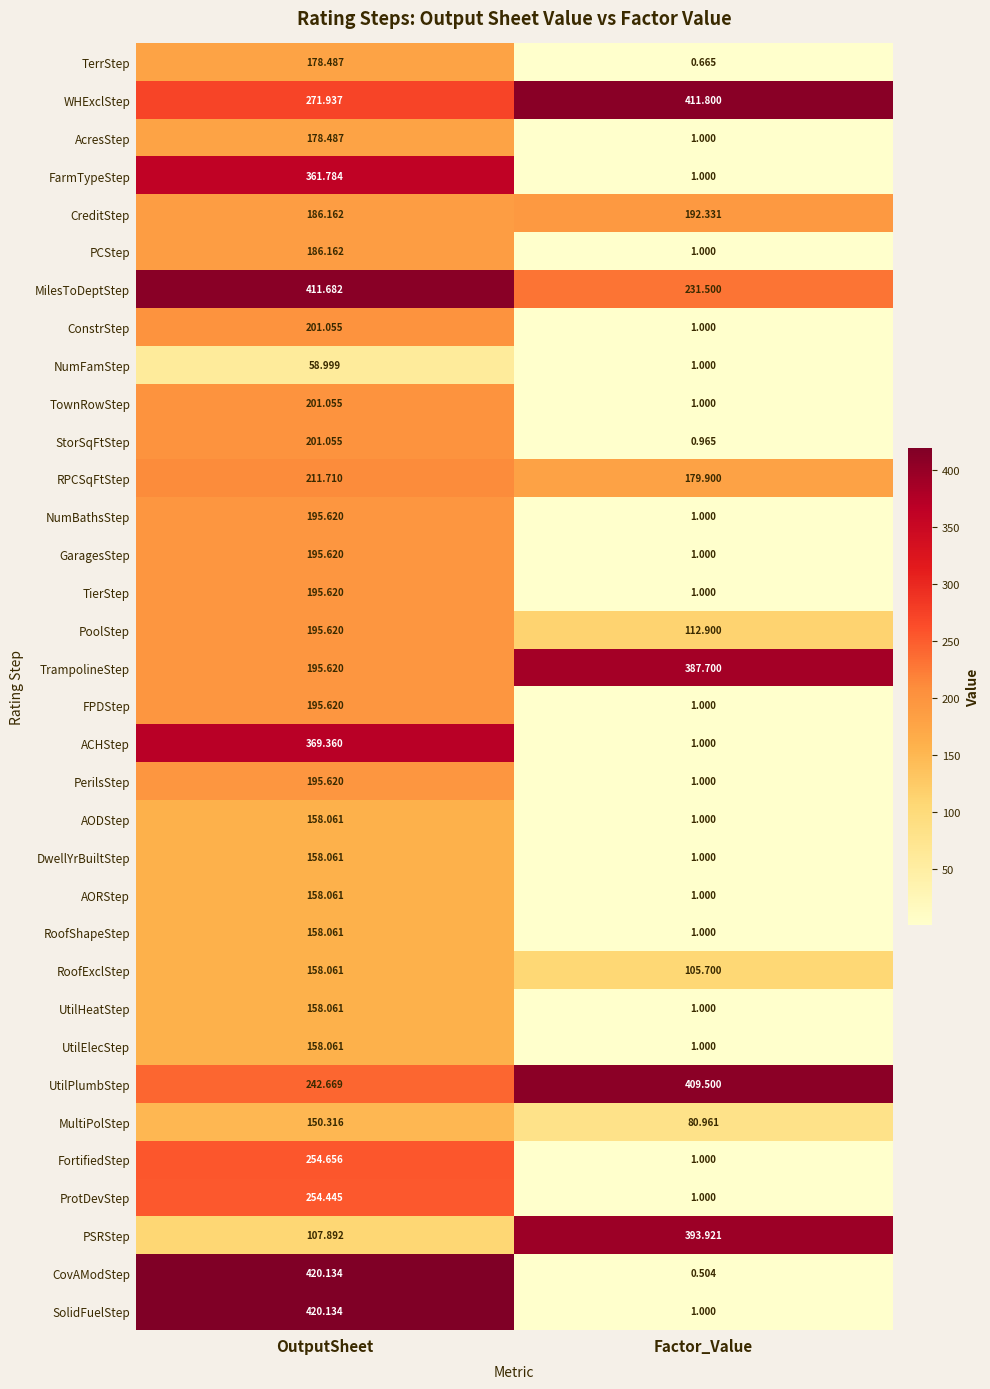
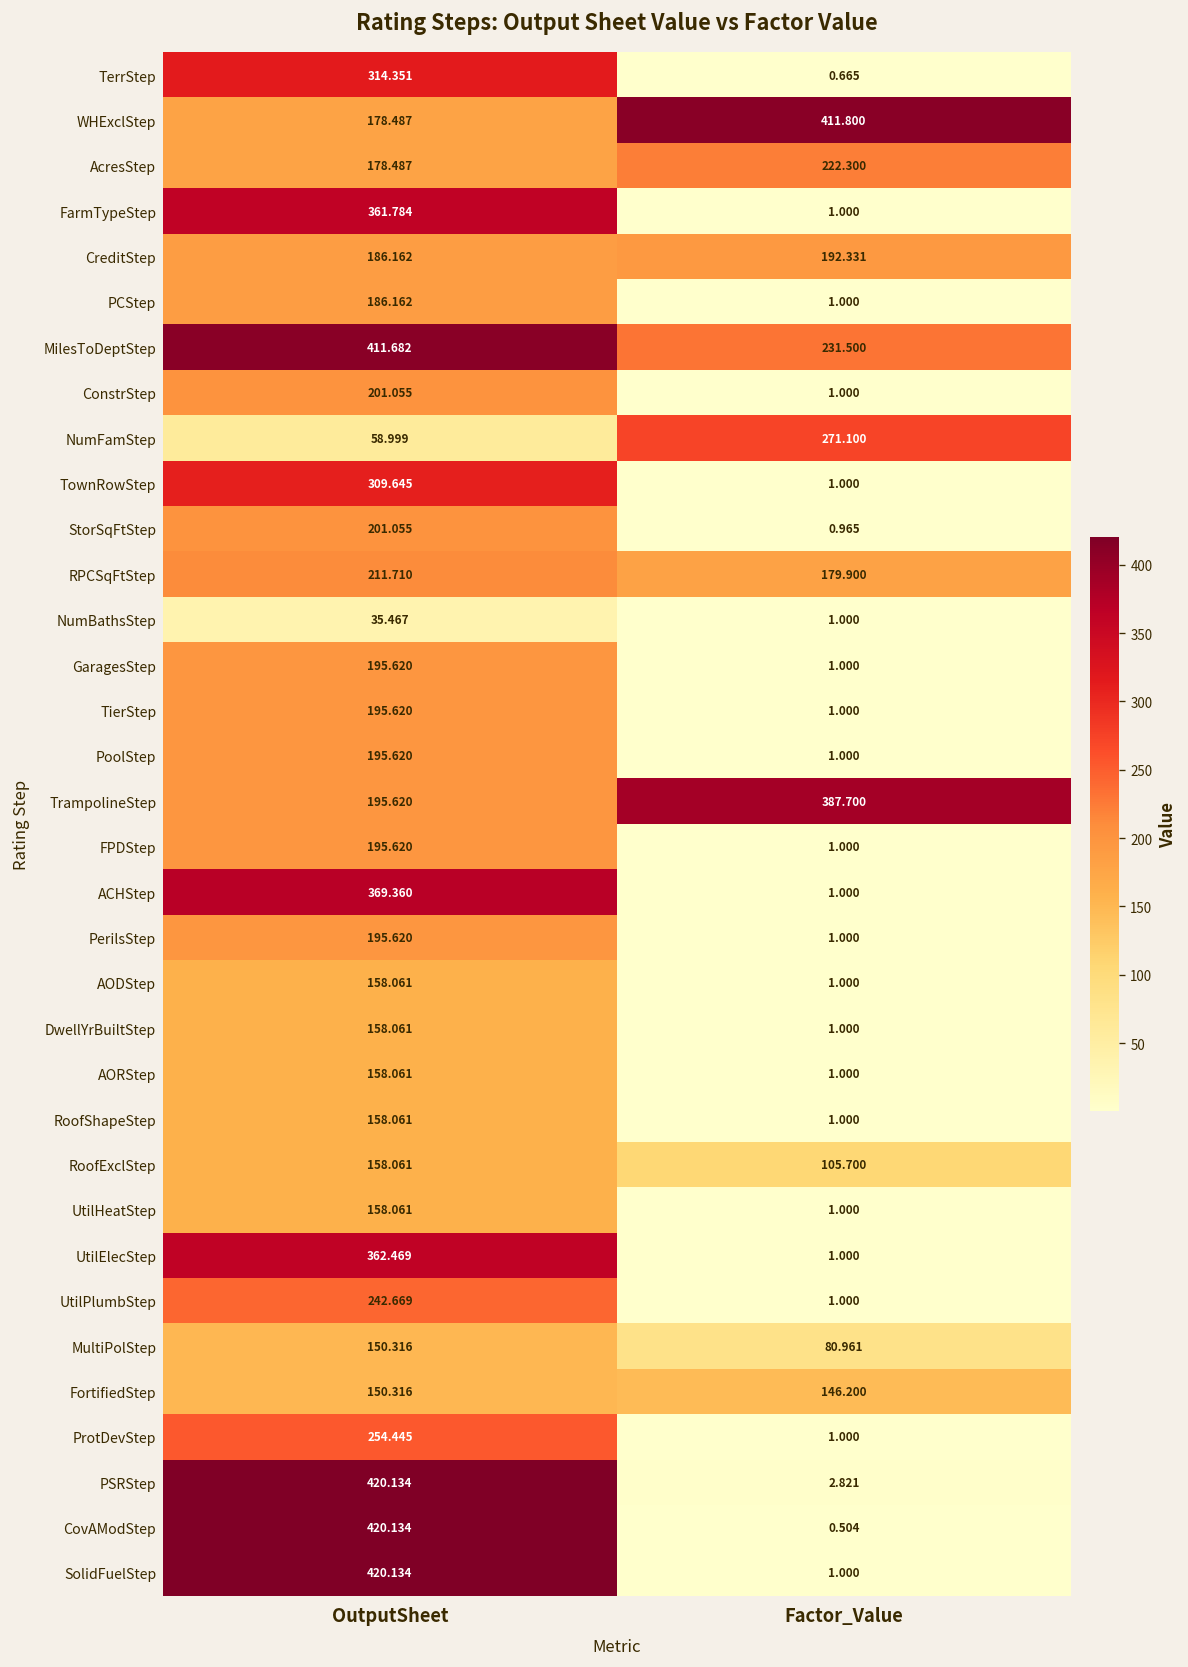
TerrStep, OutputSheet: 178.487 -> 314.351
WHExclStep, OutputSheet: 271.937 -> 178.487
AcresStep, Factor_Value: 1.000 -> 222.300
NumFamStep, Factor_Value: 1.000 -> 271.100
TownRowStep, OutputSheet: 201.055 -> 309.645
NumBathsStep, OutputSheet: 195.620 -> 35.467
PoolStep, Factor_Value: 112.900 -> 1.000
UtilElecStep, OutputSheet: 158.061 -> 362.469
UtilPlumbStep, Factor_Value: 409.500 -> 1.000
FortifiedStep, OutputSheet: 254.656 -> 150.316
FortifiedStep, Factor_Value: 1.000 -> 146.200
PSRStep, OutputSheet: 107.892 -> 420.134
PSRStep, Factor_Value: 393.921 -> 2.821
